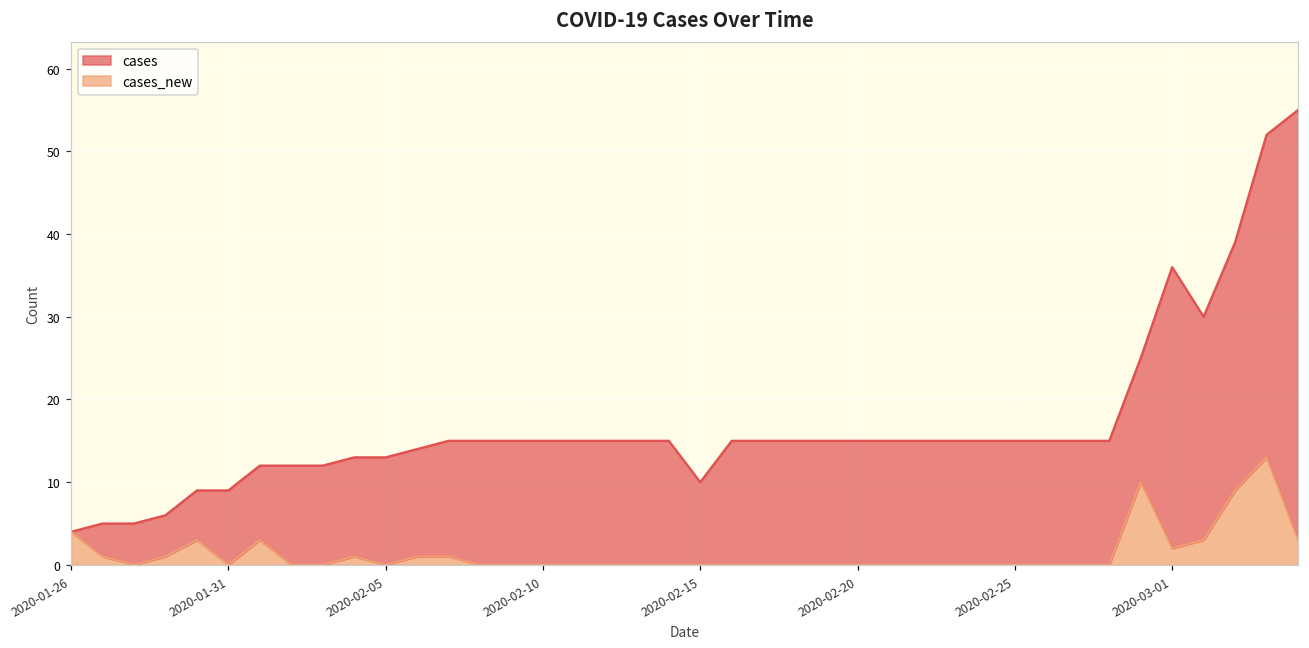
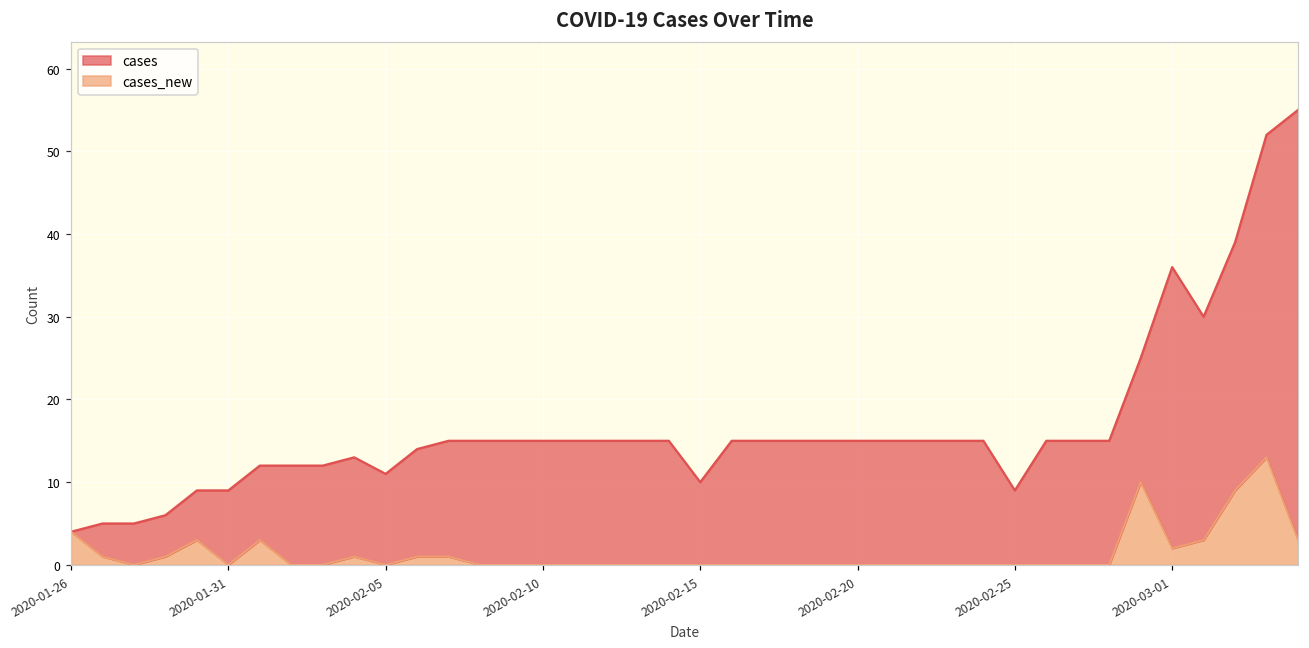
cases, 2020-02-05: 13 -> 11
cases, 2020-02-25: 15 -> 9
